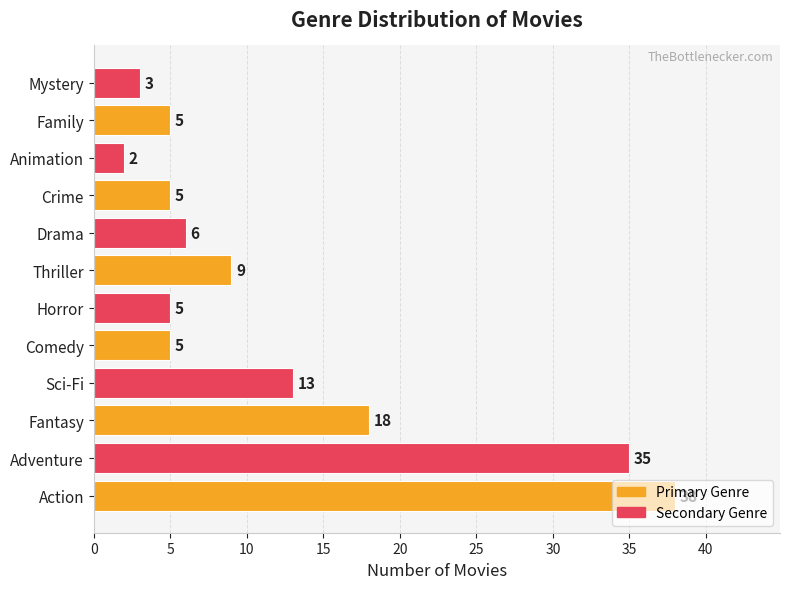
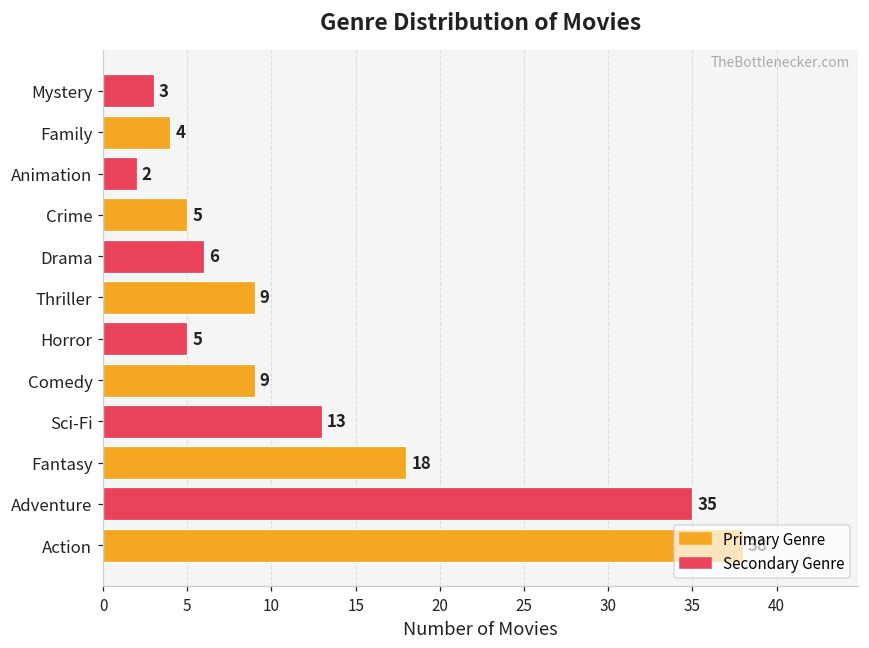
Family: 5 -> 4
Comedy: 5 -> 9
